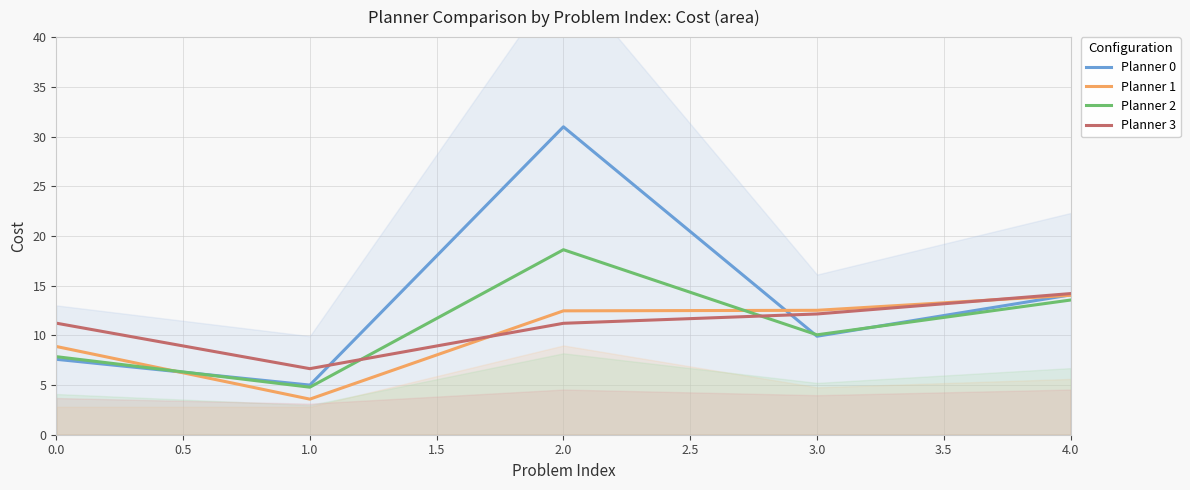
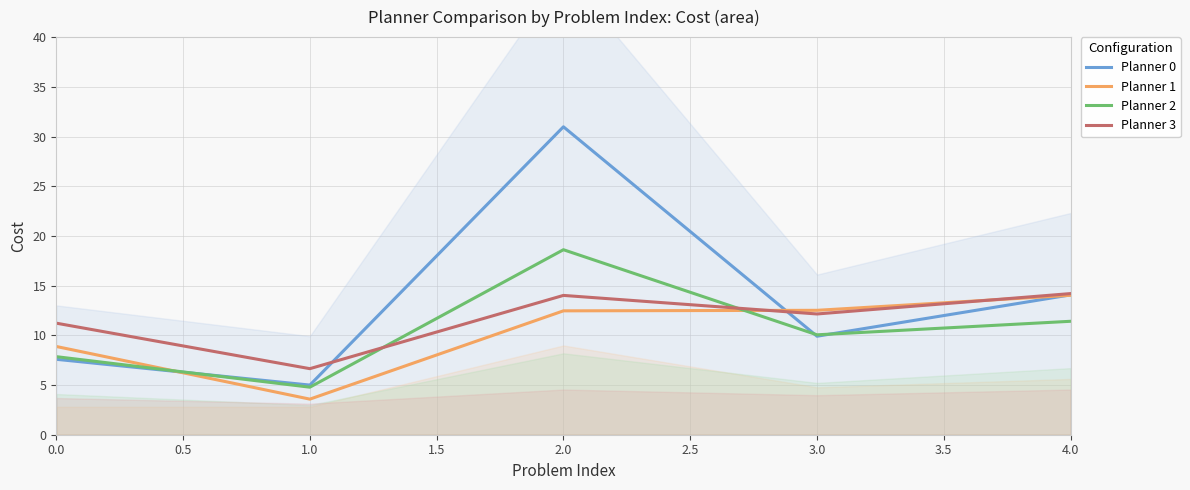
Planner 3, 2.0: 11 -> 14
Planner 2, 4.0: 14 -> 11
